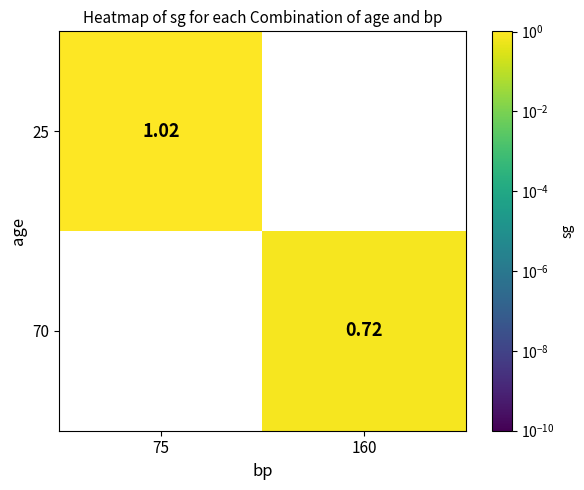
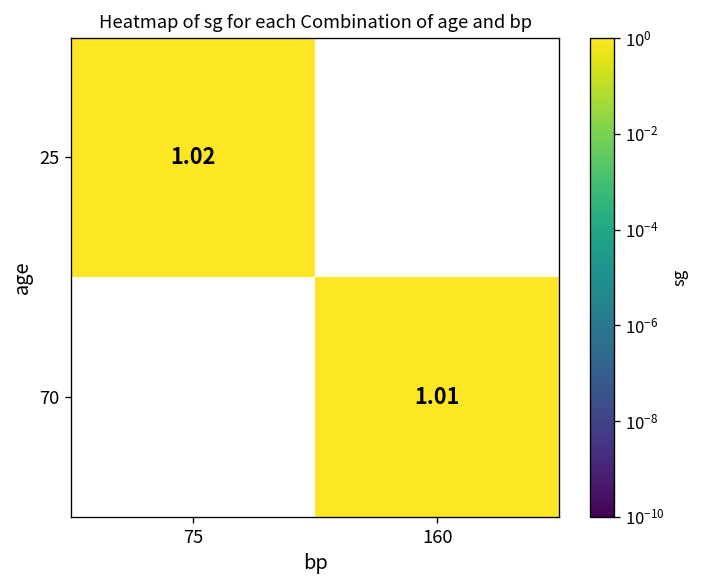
70, 160: 0.72 -> 1.01
